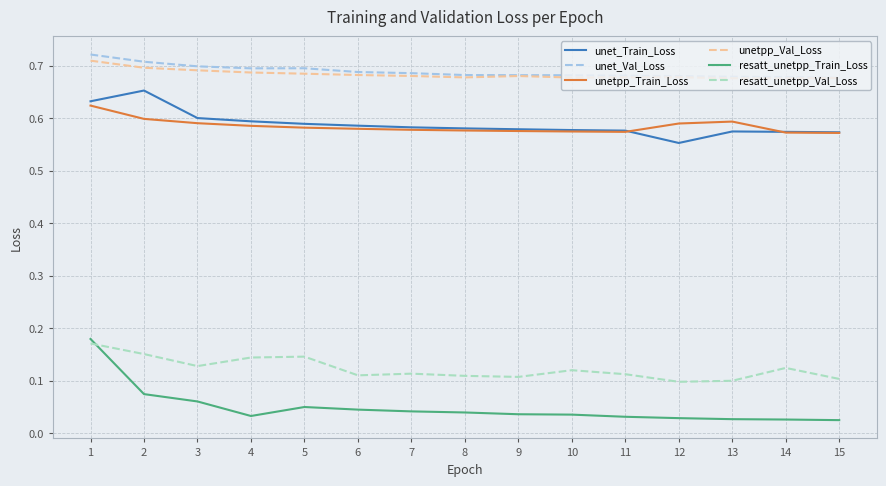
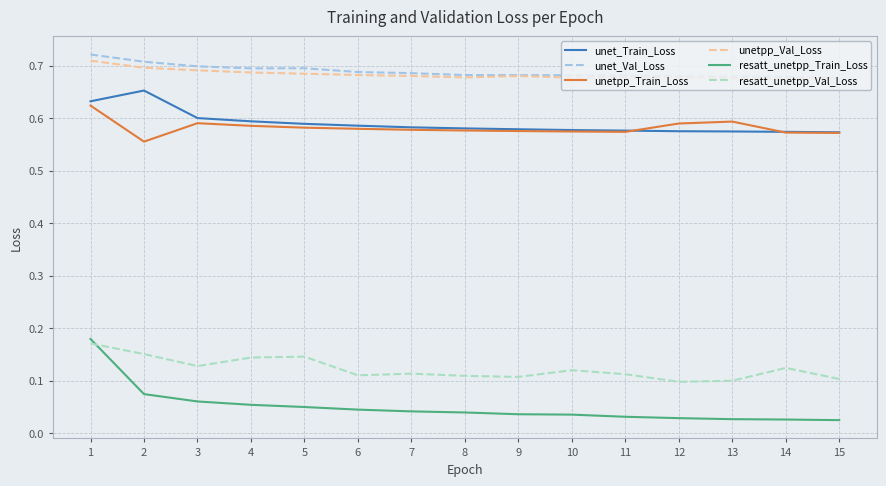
unetpp_Train_Loss, 2: 0.60 -> 0.56
resatt_unetpp_Train_Loss, 4: 0.03 -> 0.05
unet_Train_Loss, 12: 0.55 -> 0.58
